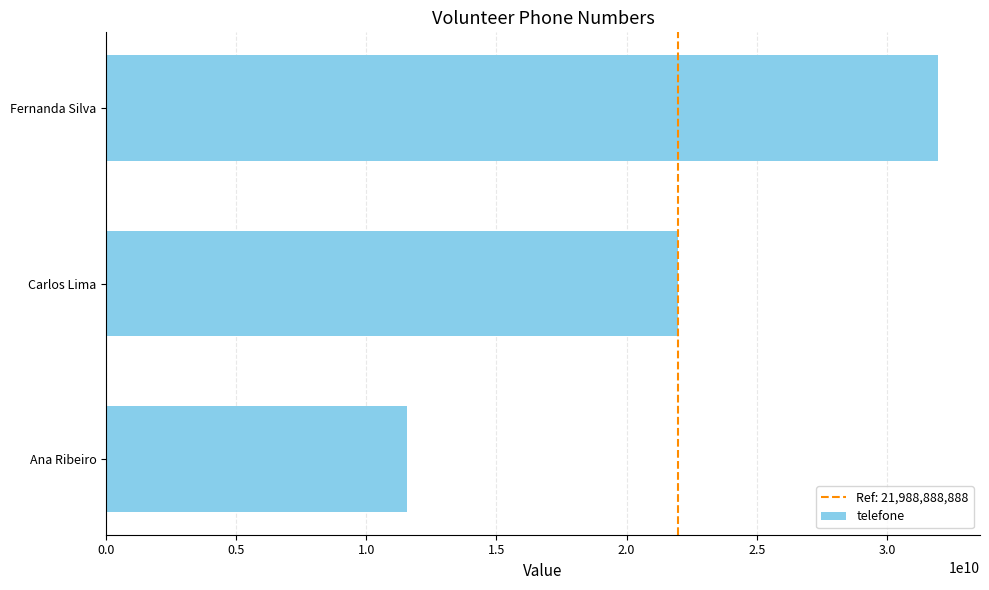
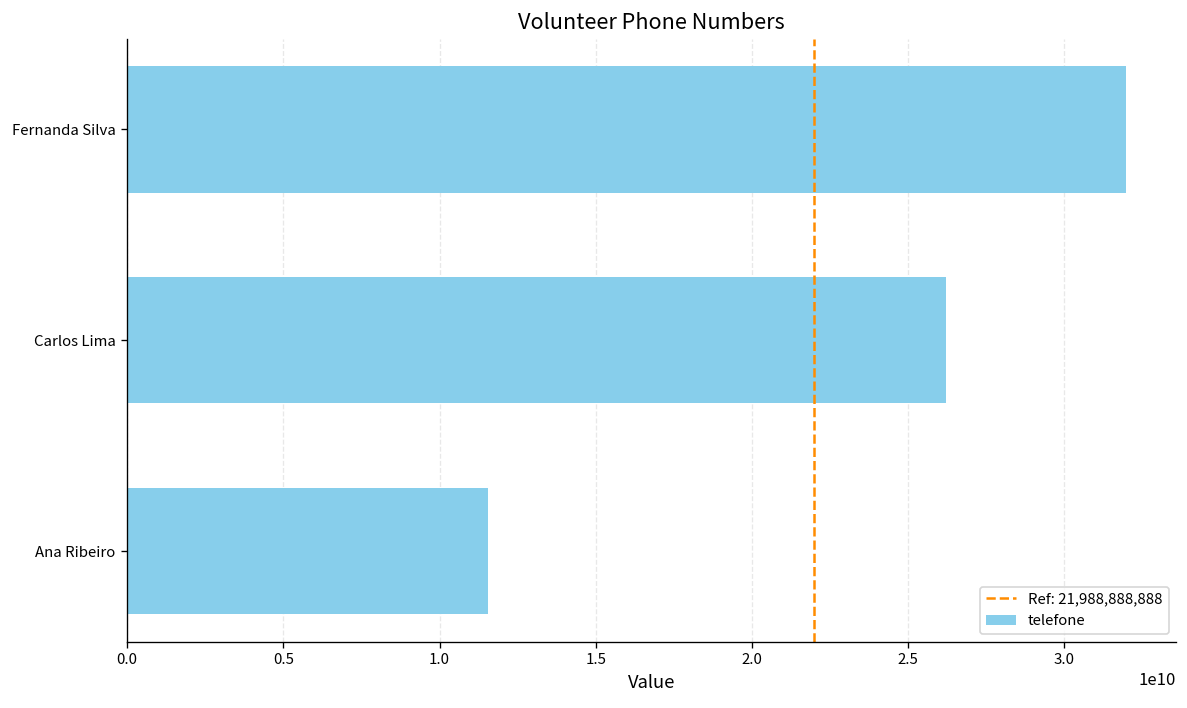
Carlos Lima: 22000000000 -> 26200000000
